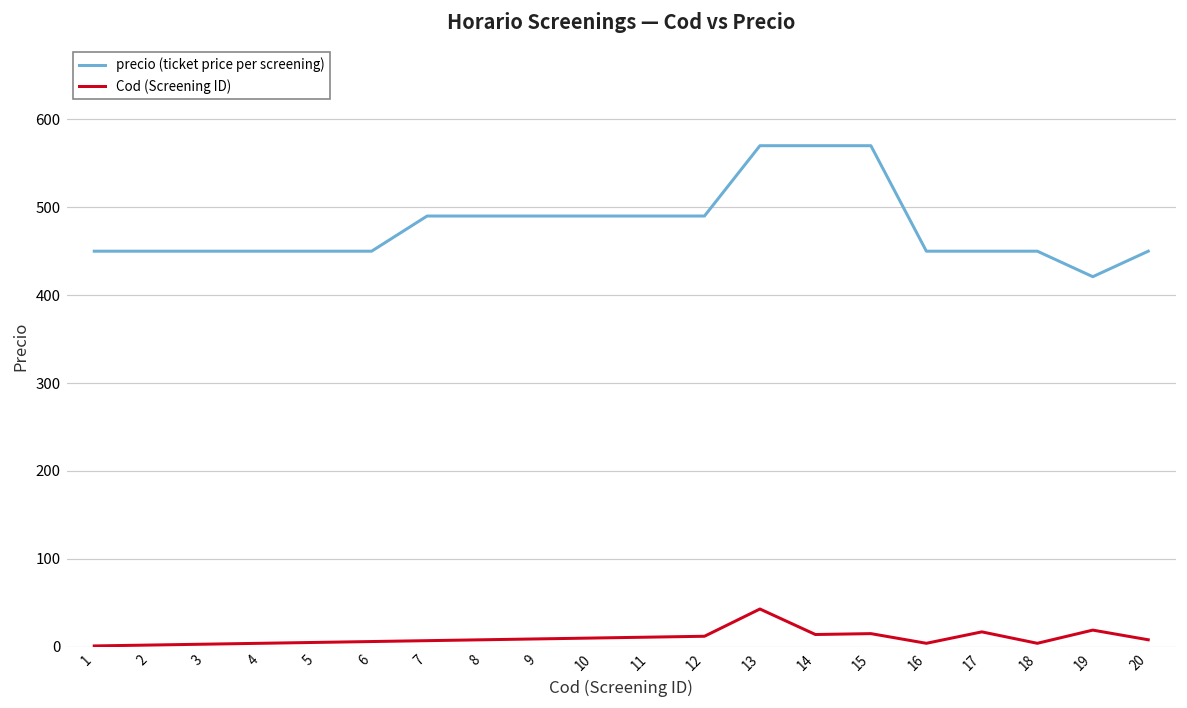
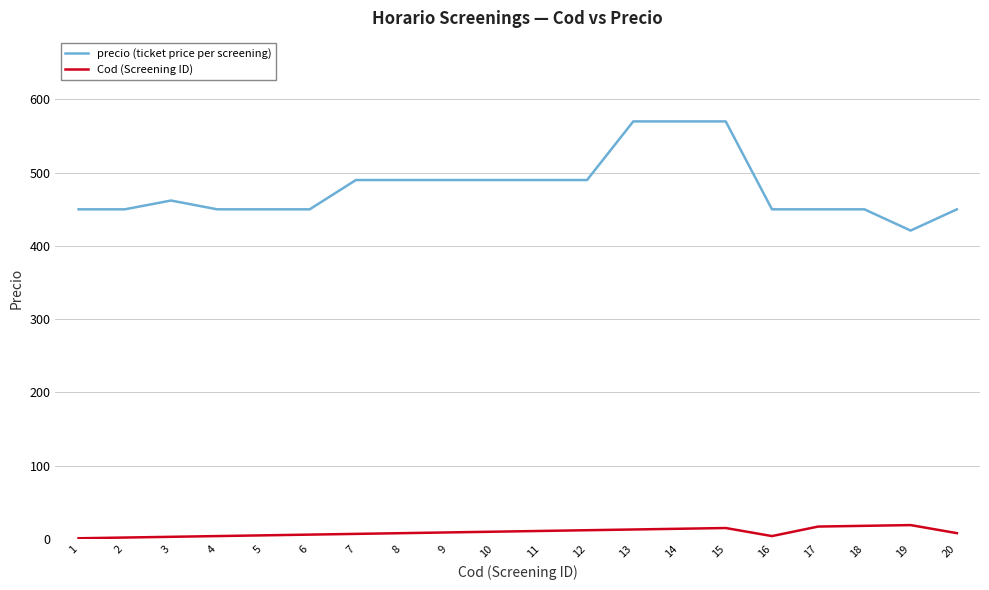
precio (ticket price per screening), 3: 450 -> 460
Cod (Screening ID), 13: 40 -> 10
Cod (Screening ID), 18: 0 -> 20
